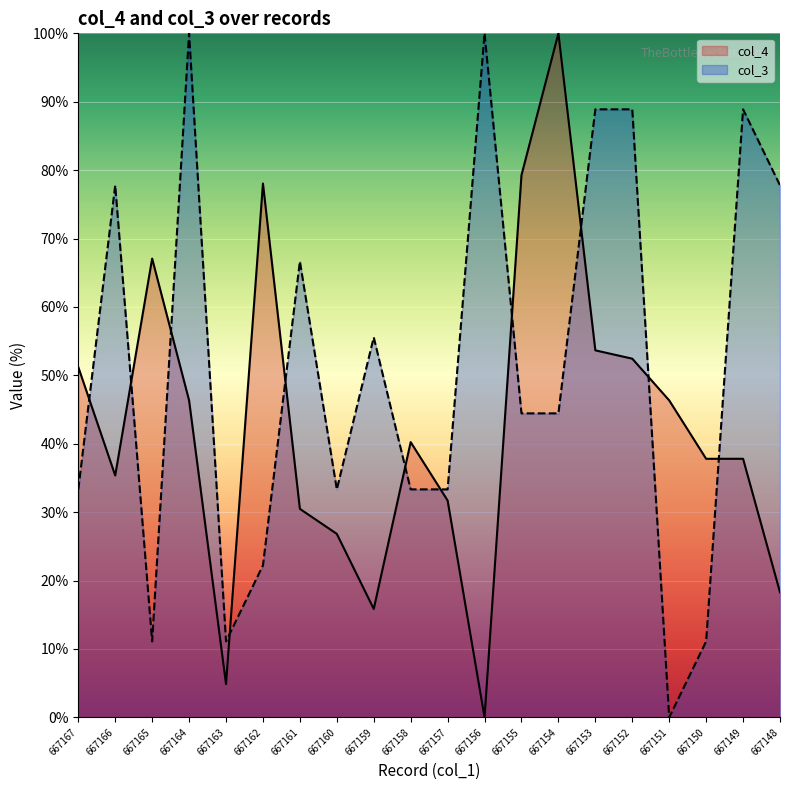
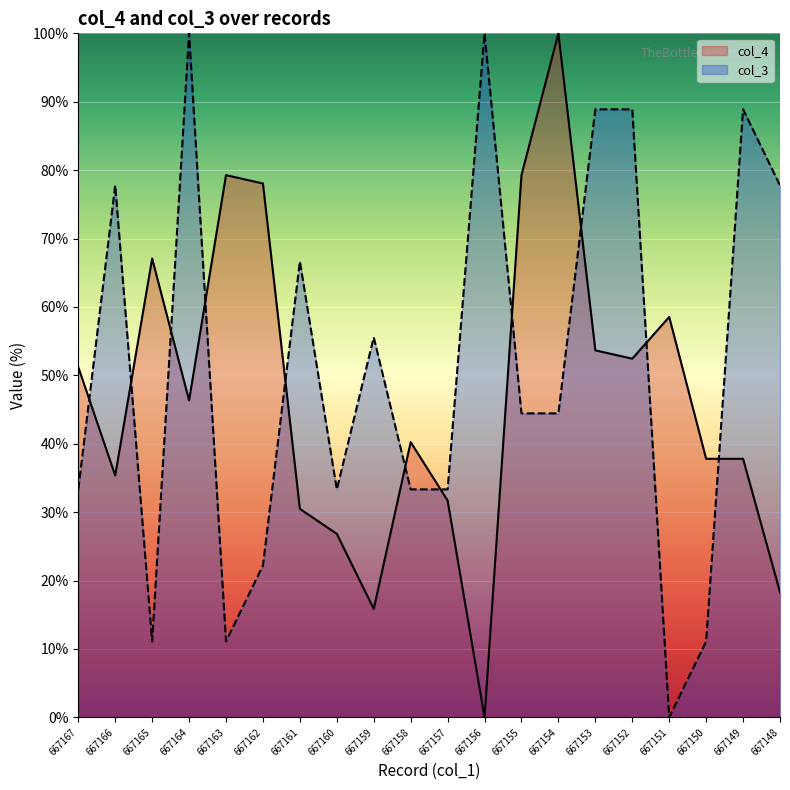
col_4, 667163: 5% -> 79%
col_4, 667151: 46% -> 59%
